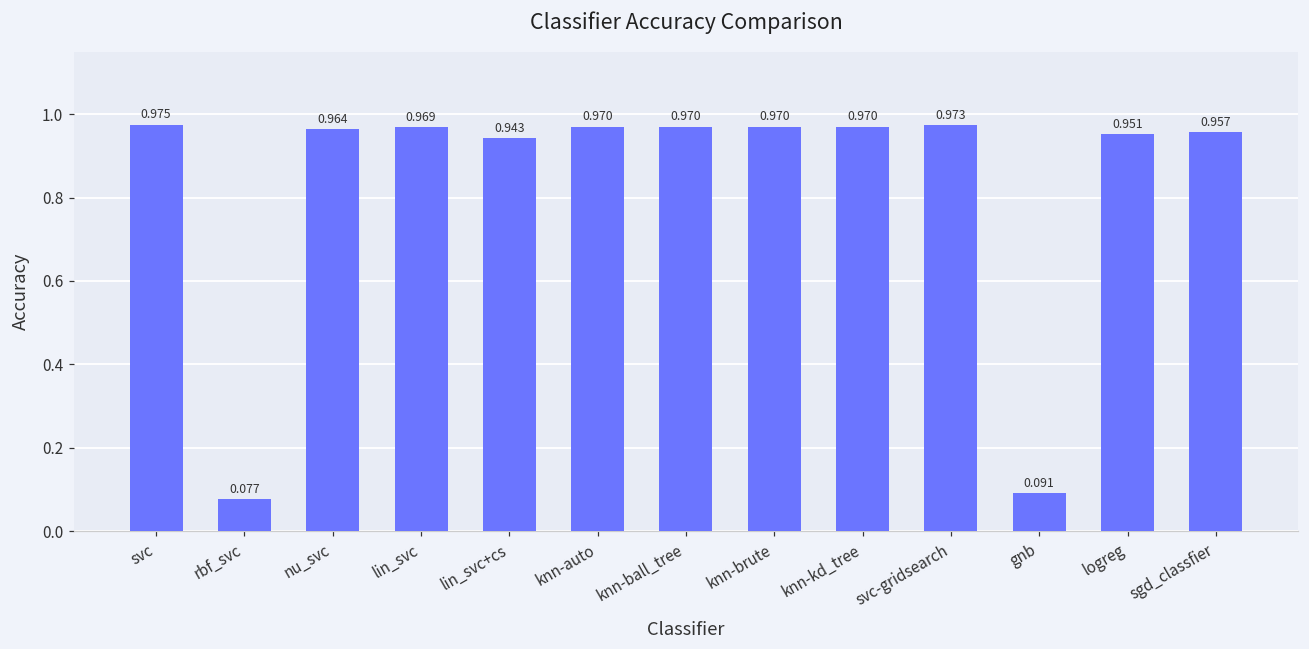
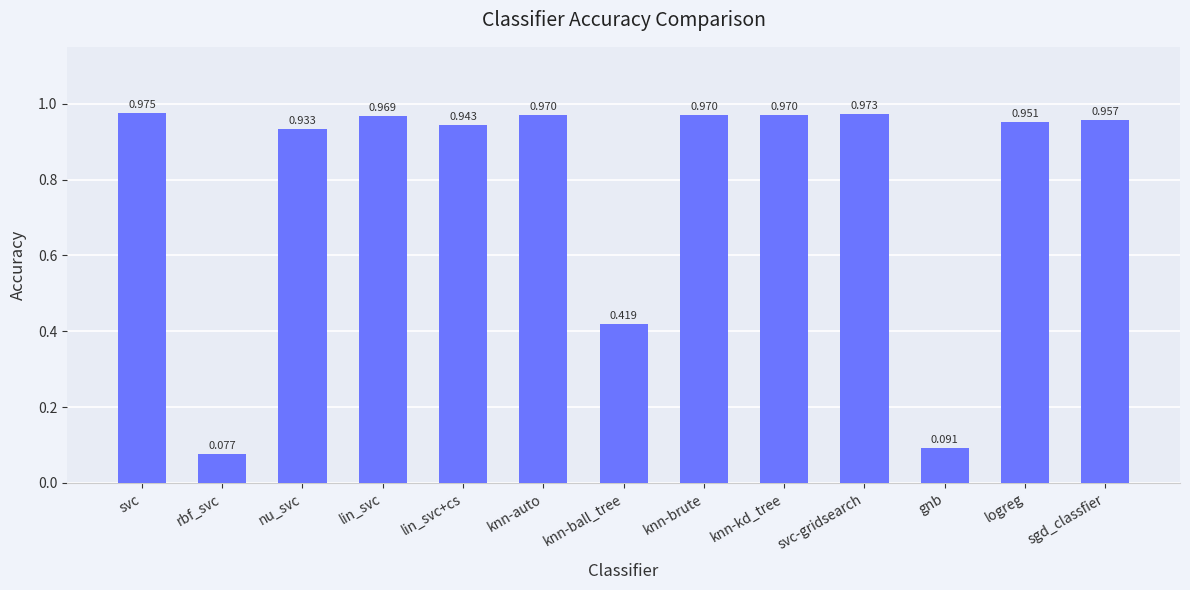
nu_svc: 0.964 -> 0.933
knn-ball_tree: 0.970 -> 0.419
